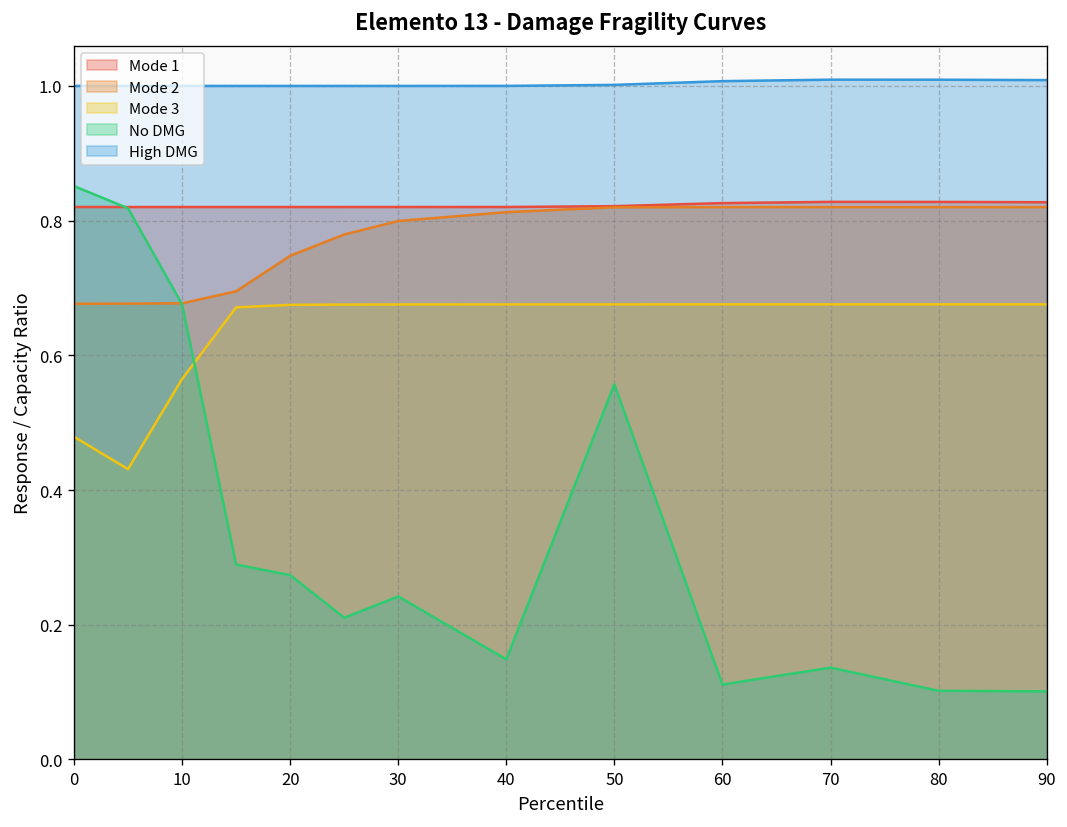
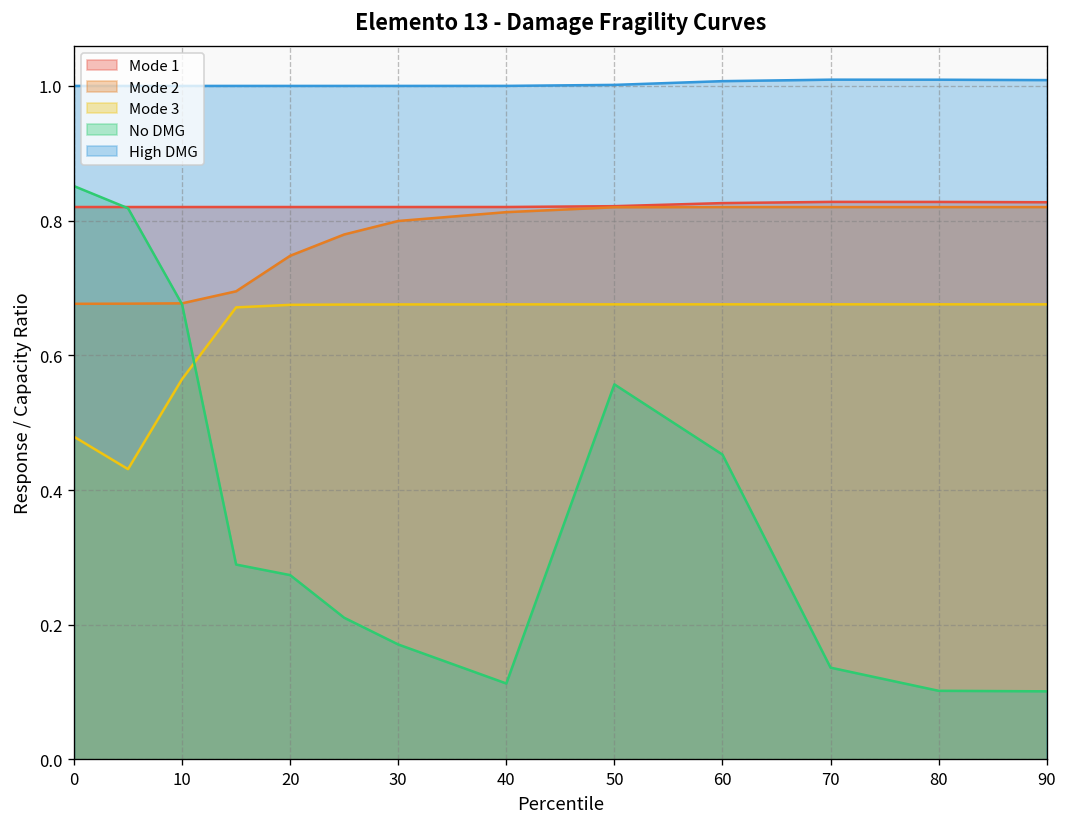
No DMG, 30: 0.24 -> 0.17
No DMG, 40: 0.15 -> 0.11
No DMG, 60: 0.11 -> 0.45
